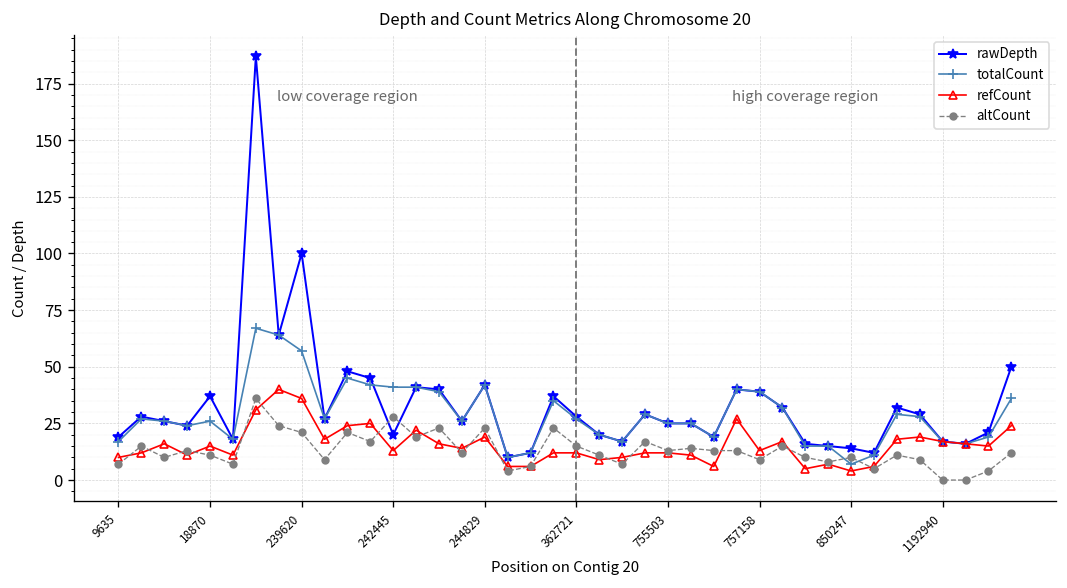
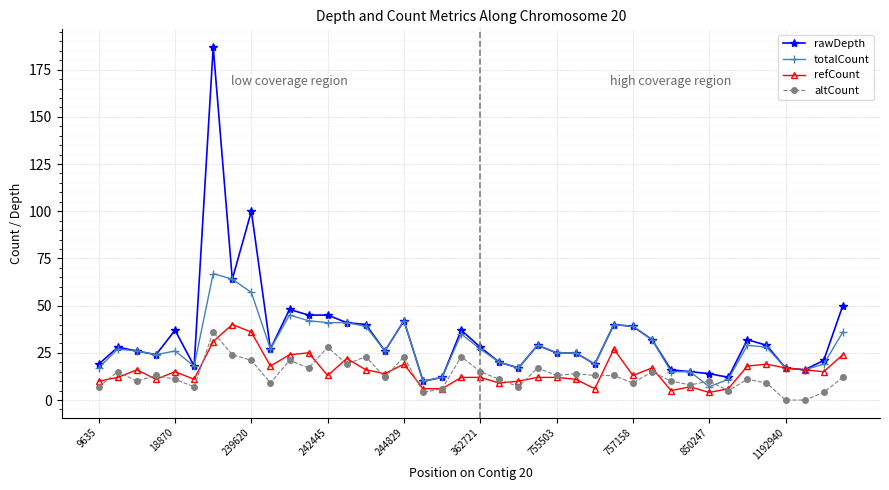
rawDepth, 242445: 20 -> 45
